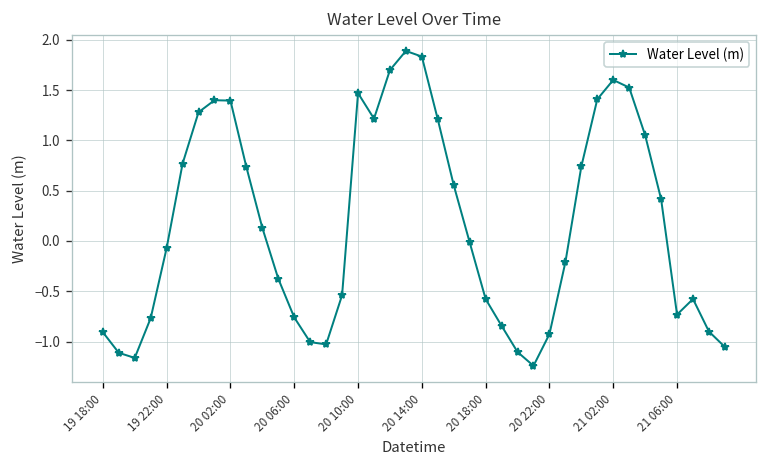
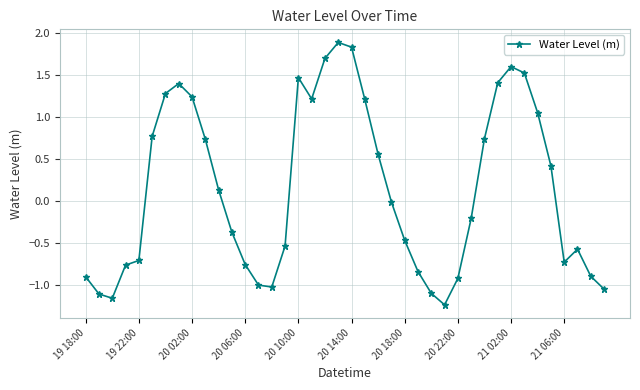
19 22:00: -0.1 -> -0.7
20 02:00: 1.4 -> 1.2
20 18:00: -0.6 -> -0.5
